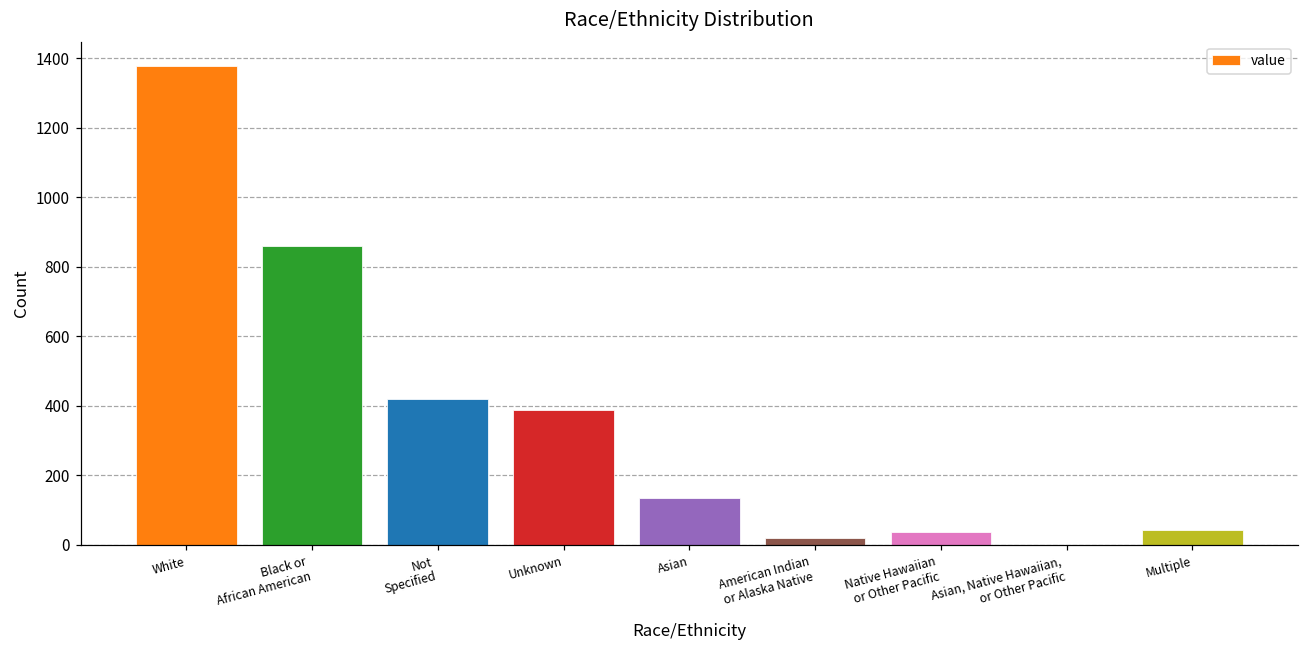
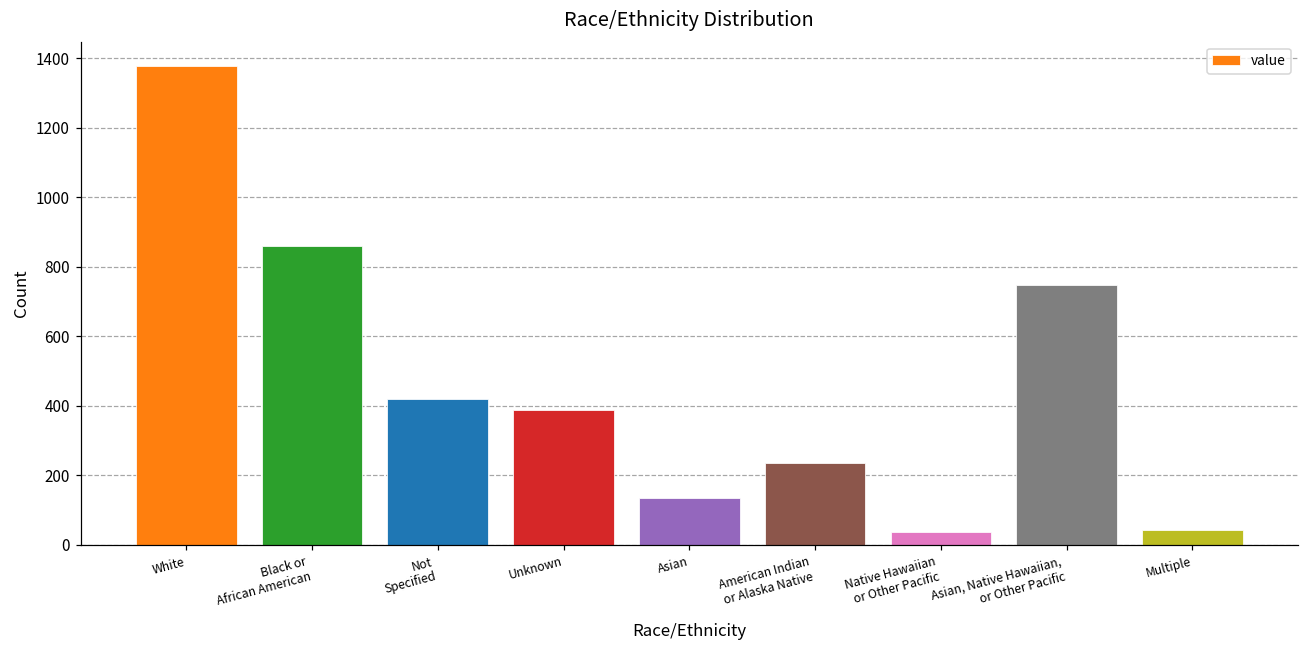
American Indian or Alaska Native: 20 -> 240
Asian, Native Hawaiian, or Other Pacific: 0 -> 750
